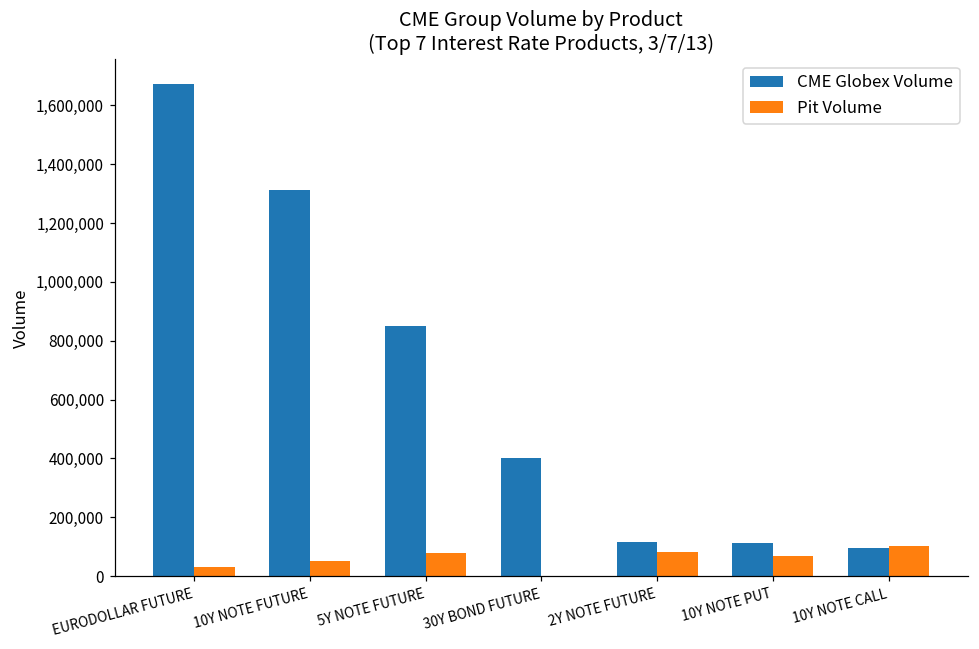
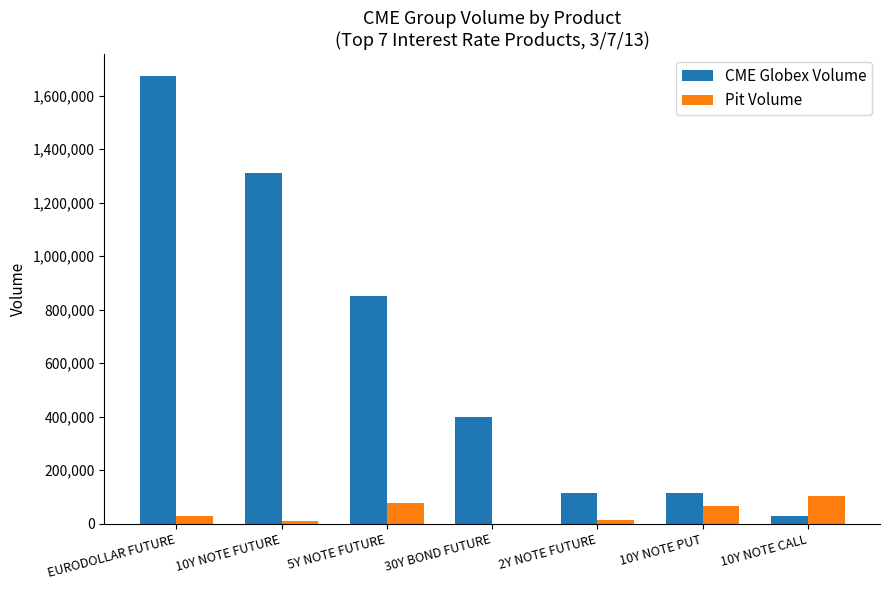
Pit Volume, 10Y NOTE FUTURE: 50,000 -> 10,000
Pit Volume, 2Y NOTE FUTURE: 80,000 -> 20,000
CME Globex Volume, 10Y NOTE CALL: 90,000 -> 30,000
